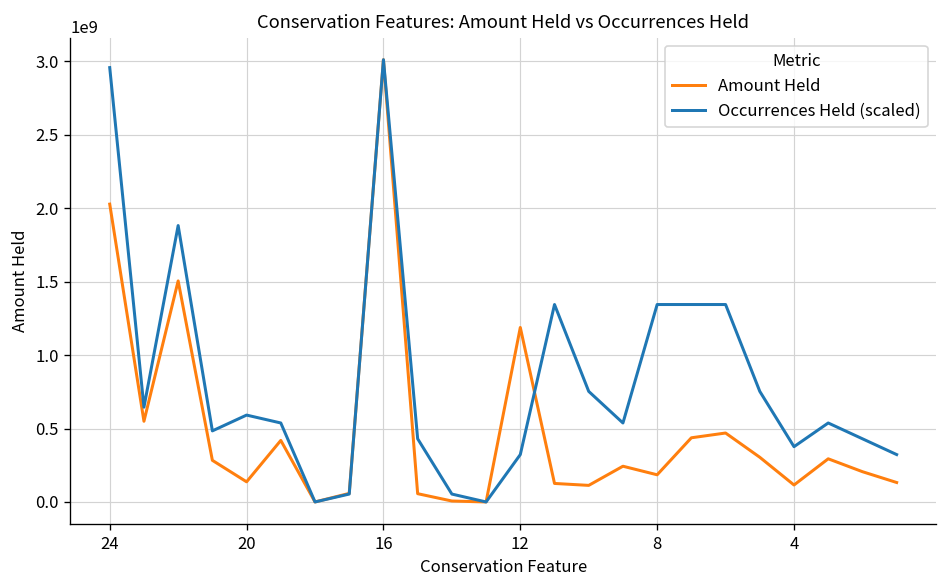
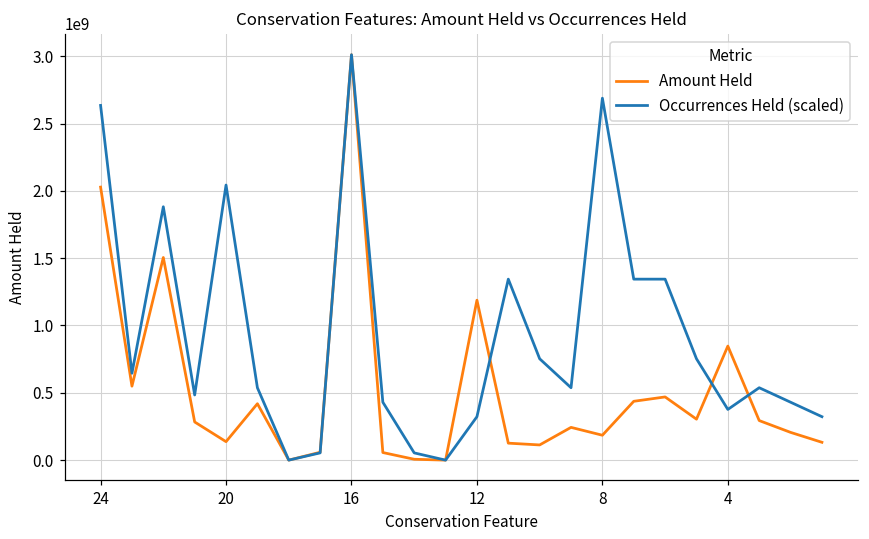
Occurrences Held (scaled), 24: 2960000000 -> 2630000000
Occurrences Held (scaled), 20: 590000000 -> 2040000000
Occurrences Held (scaled), 8: 1340000000 -> 2690000000
Amount Held, 4: 120000000 -> 850000000
